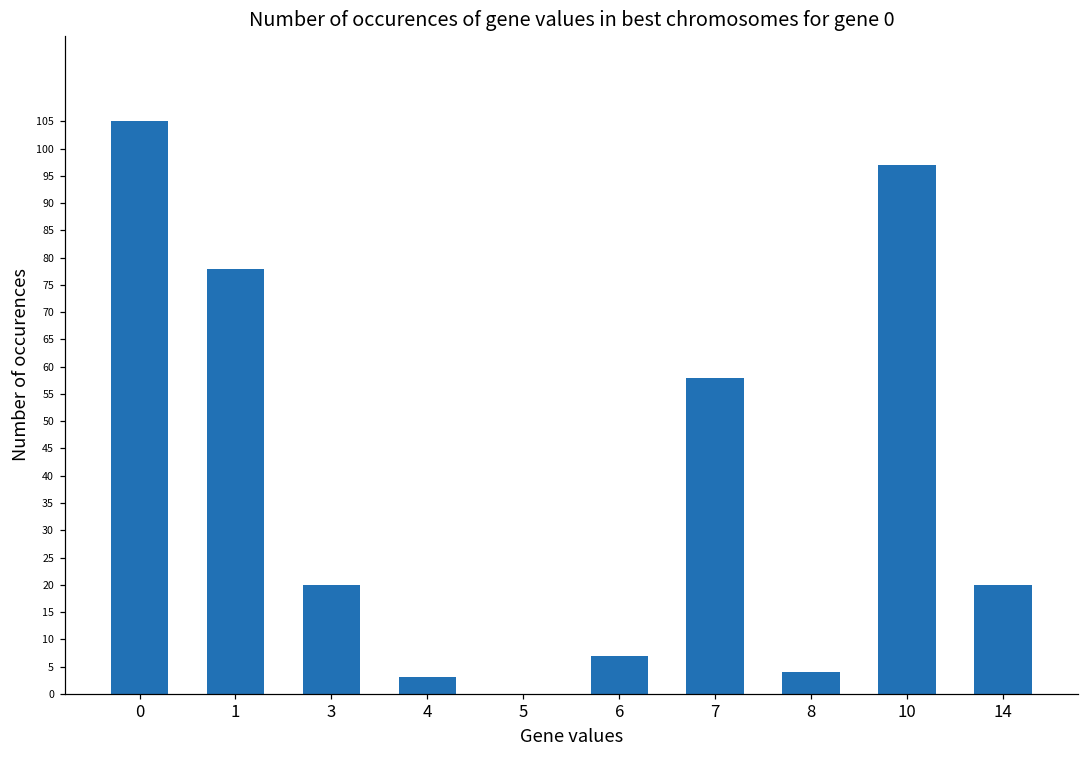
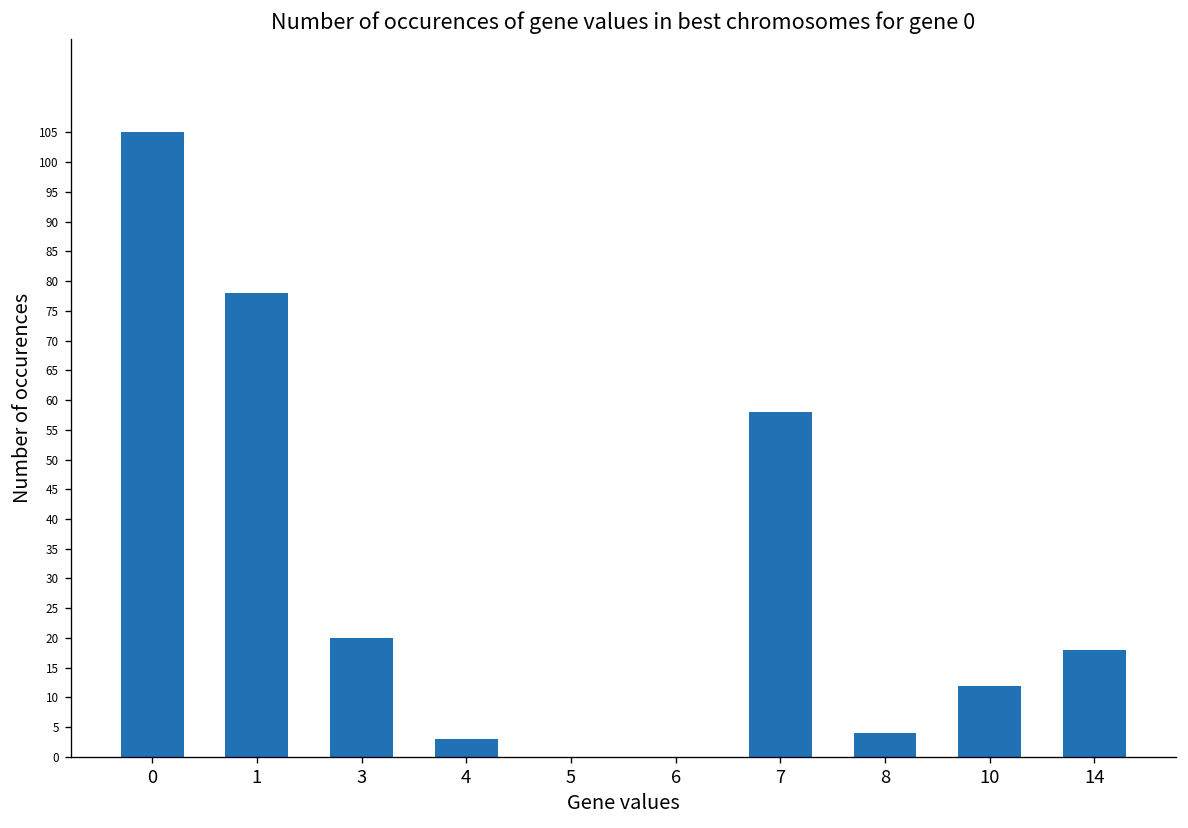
6: 7 -> 0
10: 97 -> 12
14: 20 -> 18
